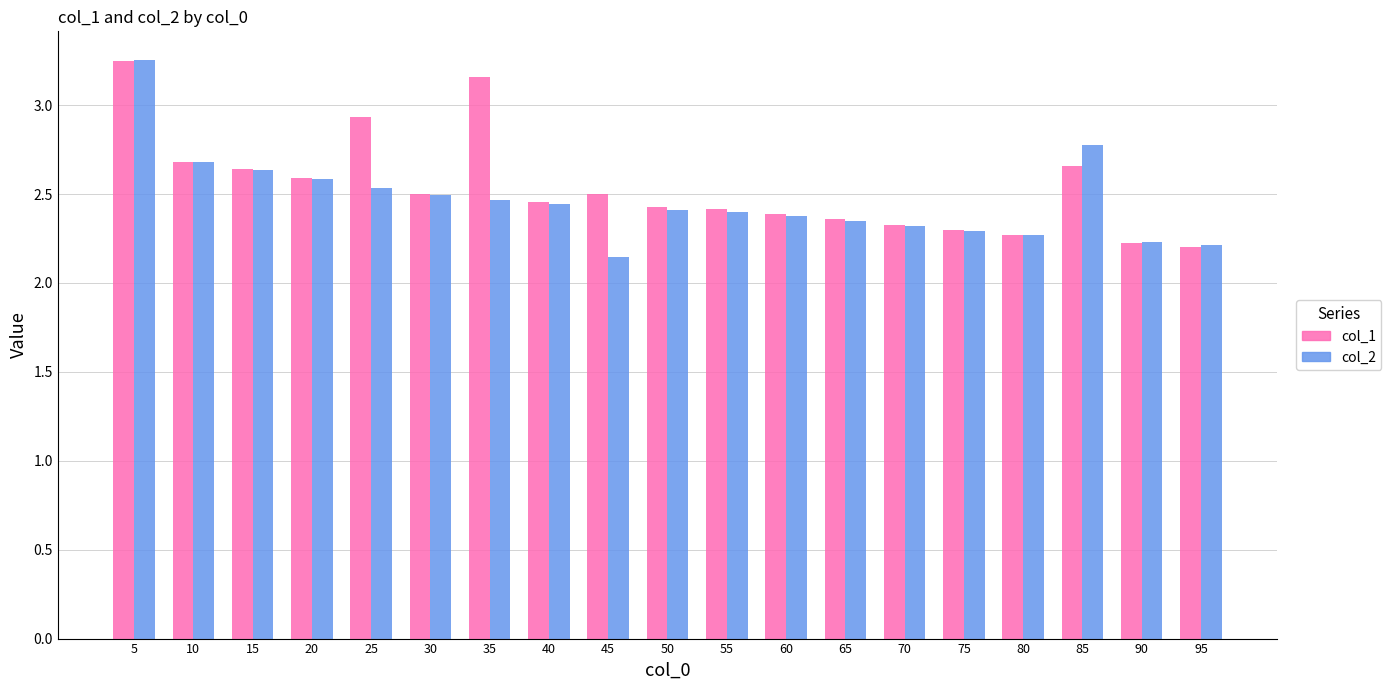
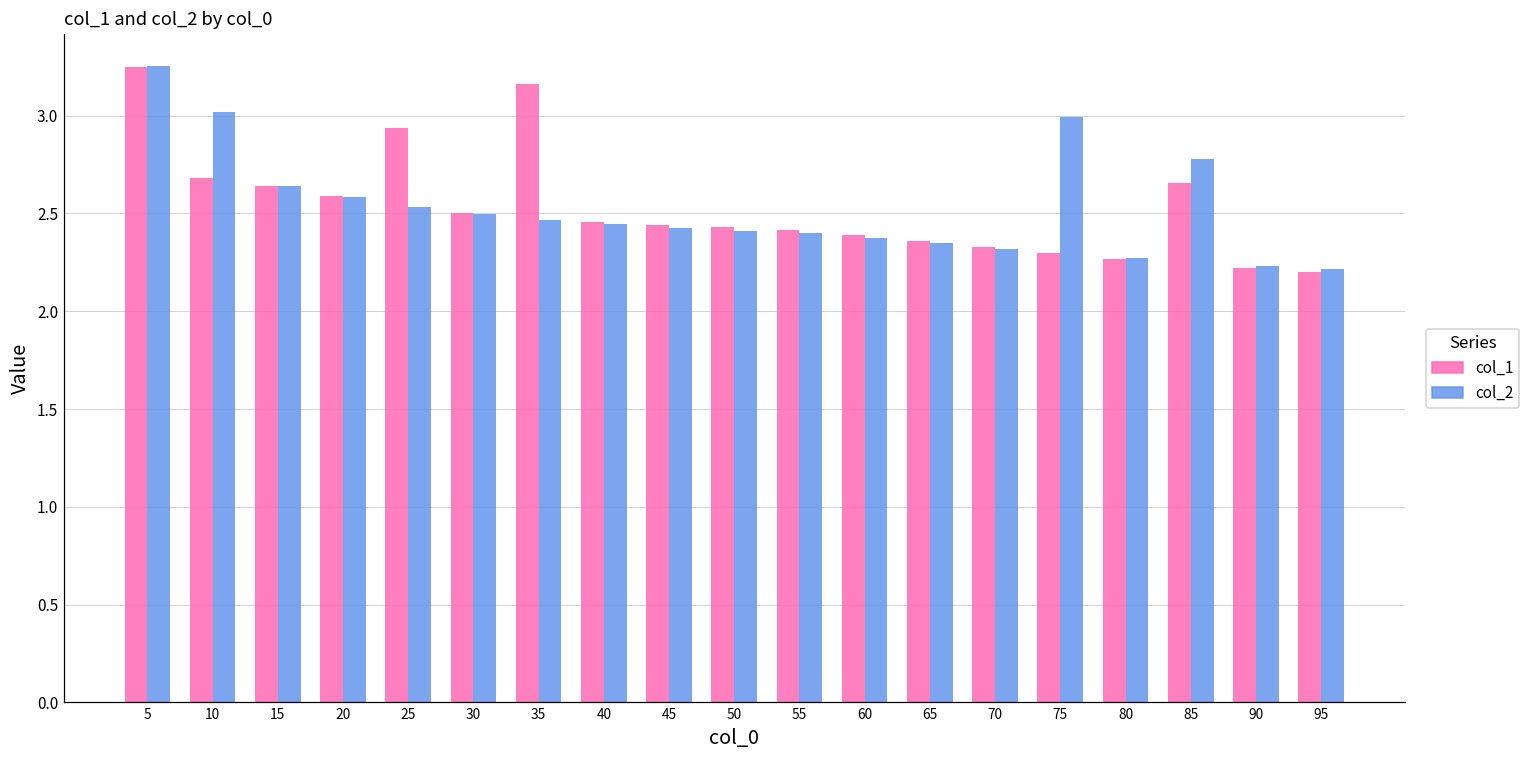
col_2, 10: 2.68 -> 3.02
col_1, 45: 2.50 -> 2.44
col_2, 45: 2.15 -> 2.43
col_2, 75: 2.29 -> 2.99
